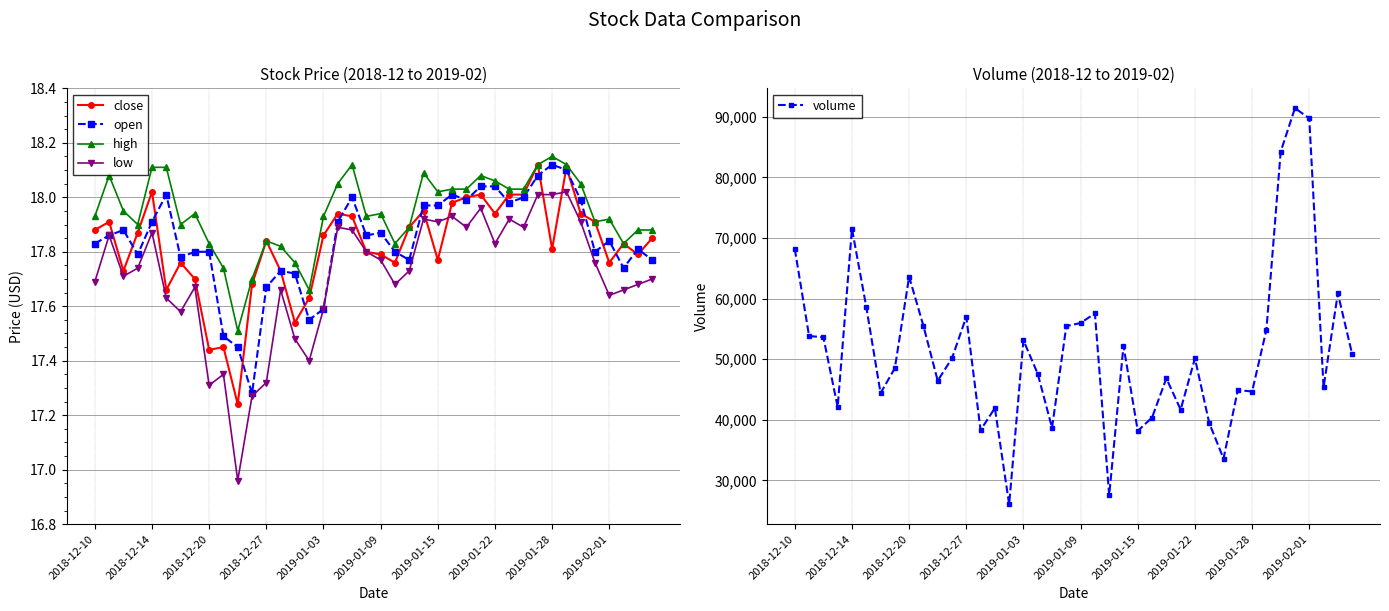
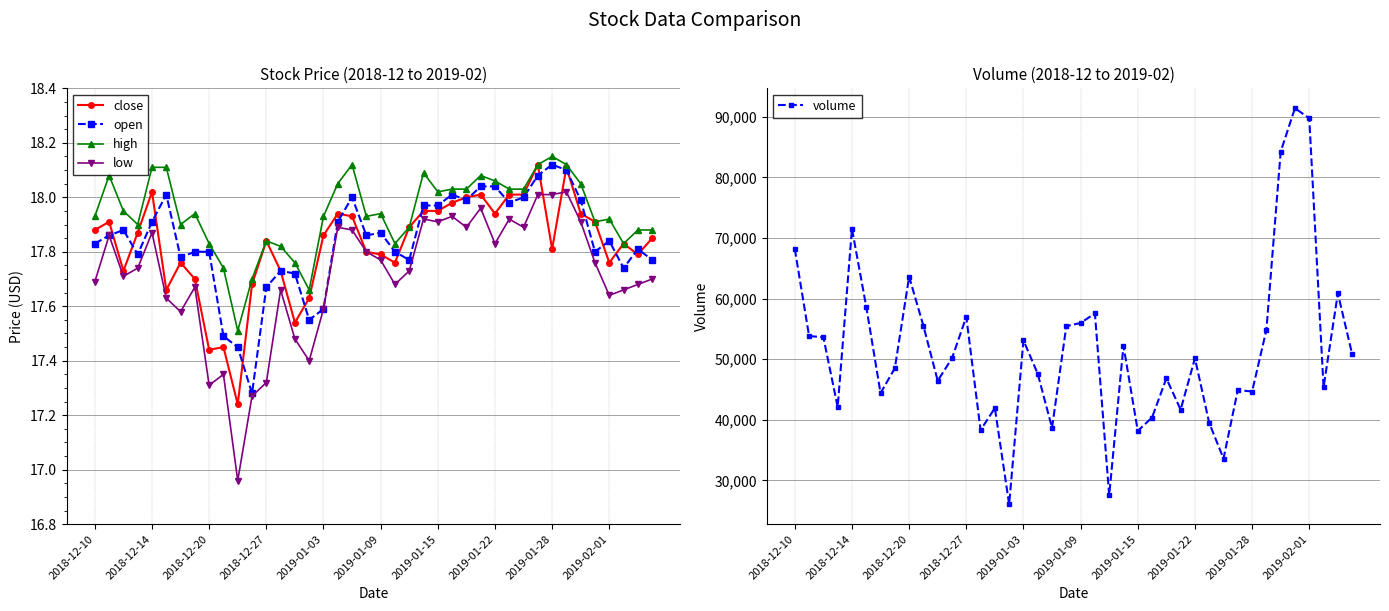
Stock Price (2018-12 to 2019-02), close, 2019-01-15: 17.77 -> 17.95
